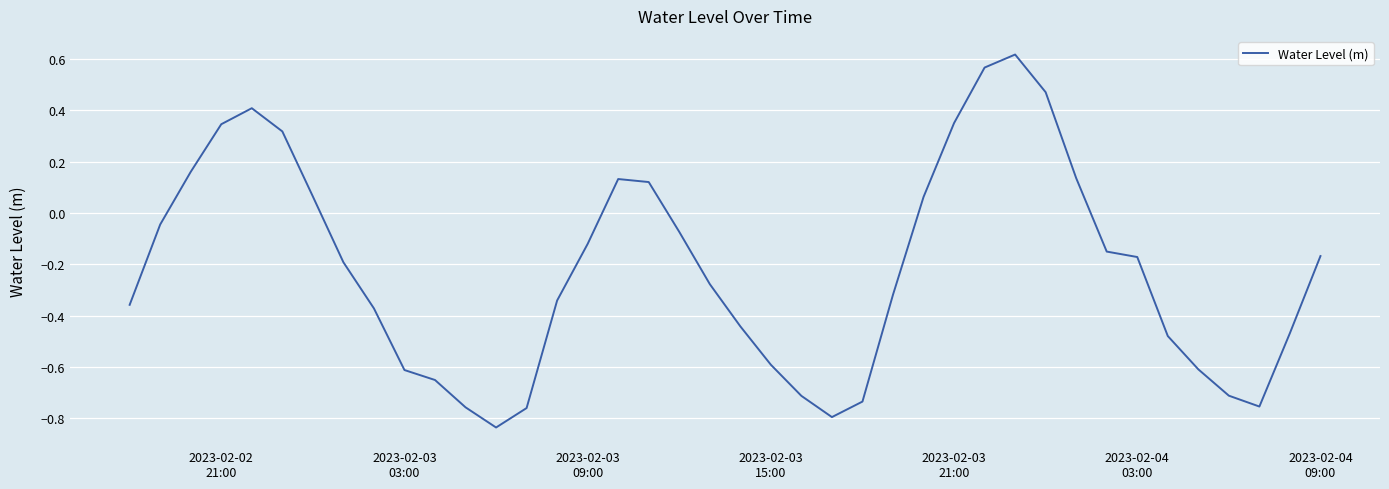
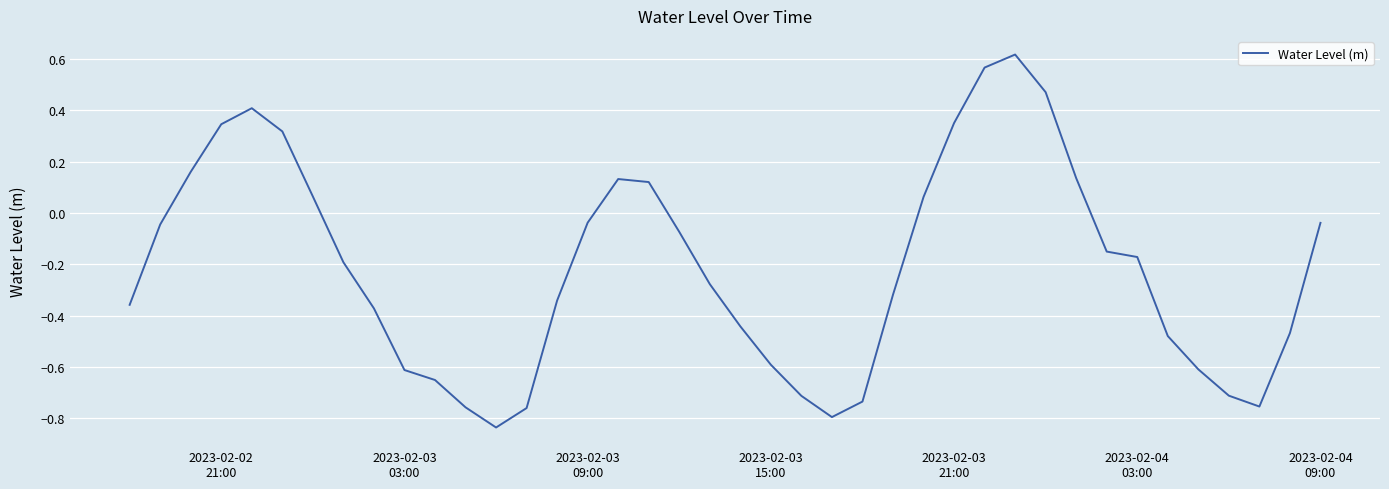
2023-02-03 09:00: -0.12 -> -0.04
2023-02-04 09:00: -0.17 -> -0.04
